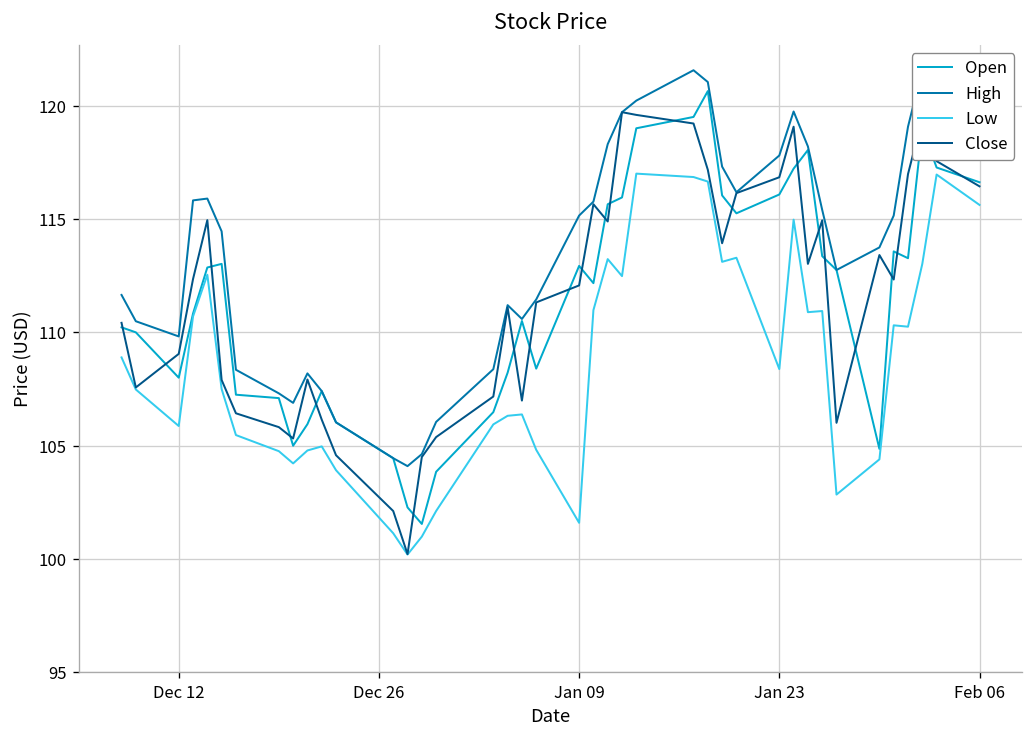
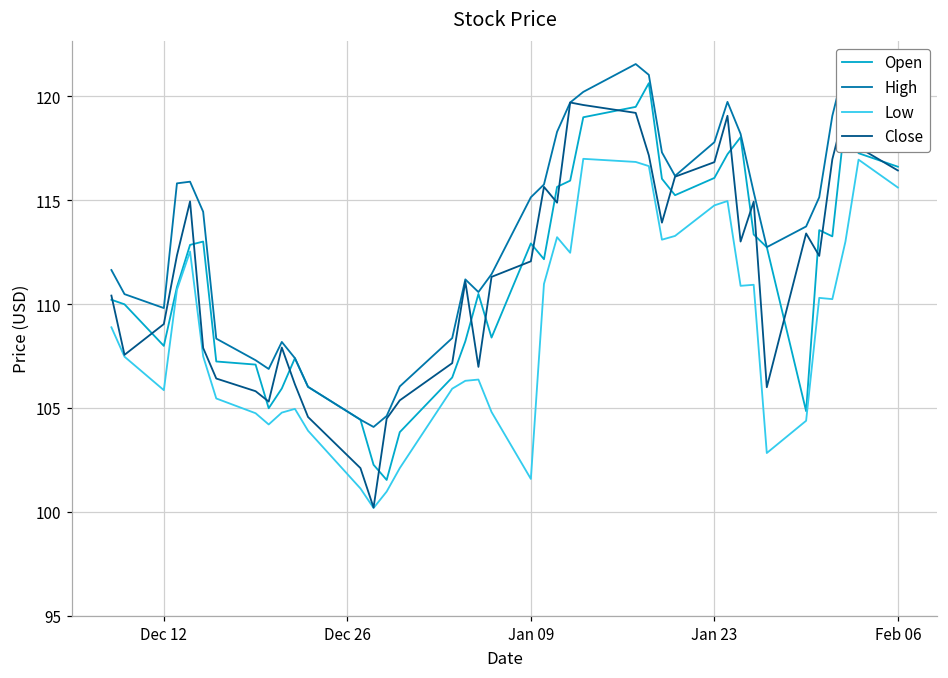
Low, Jan 23: 108.4 -> 114.8
